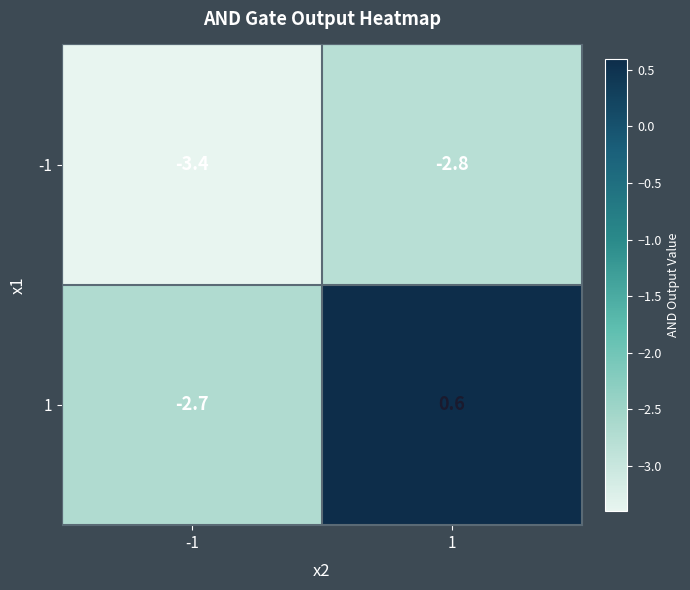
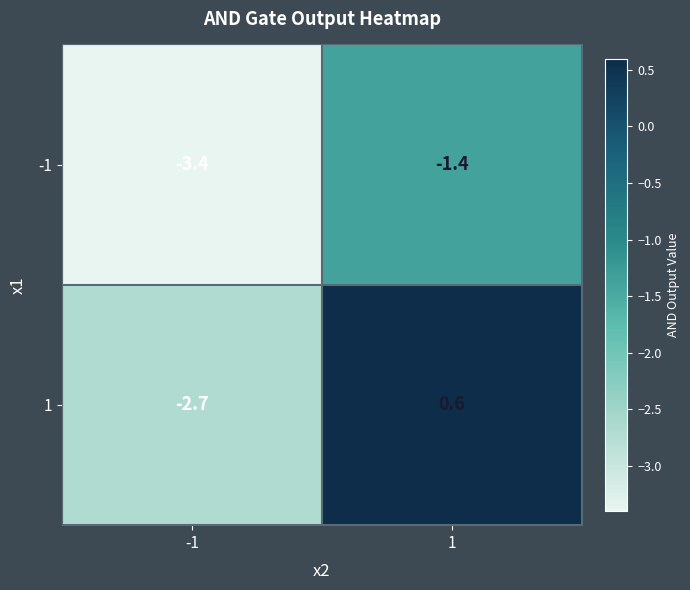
-1, 1: -2.8 -> -1.4
